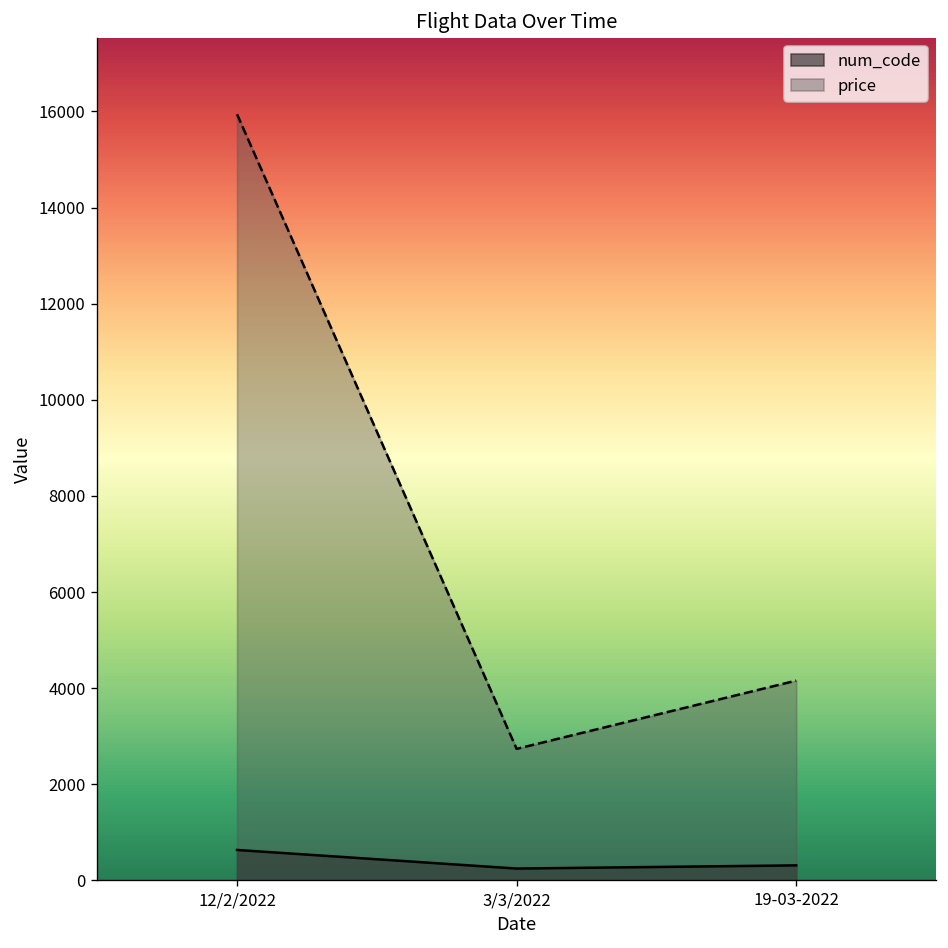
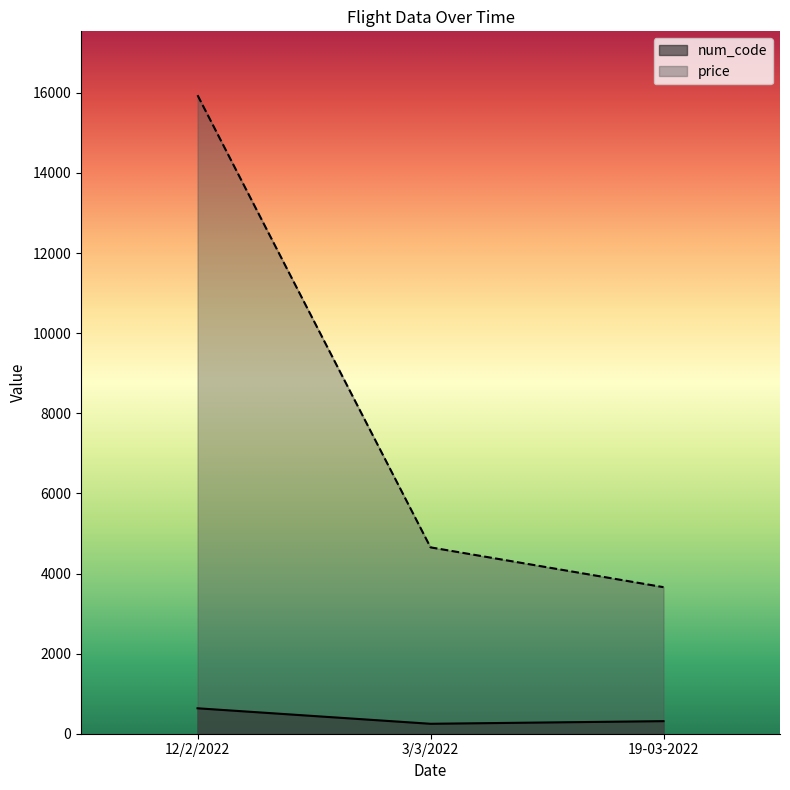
price, 3/3/2022: 2700 -> 4700
price, 19-03-2022: 4200 -> 3700
